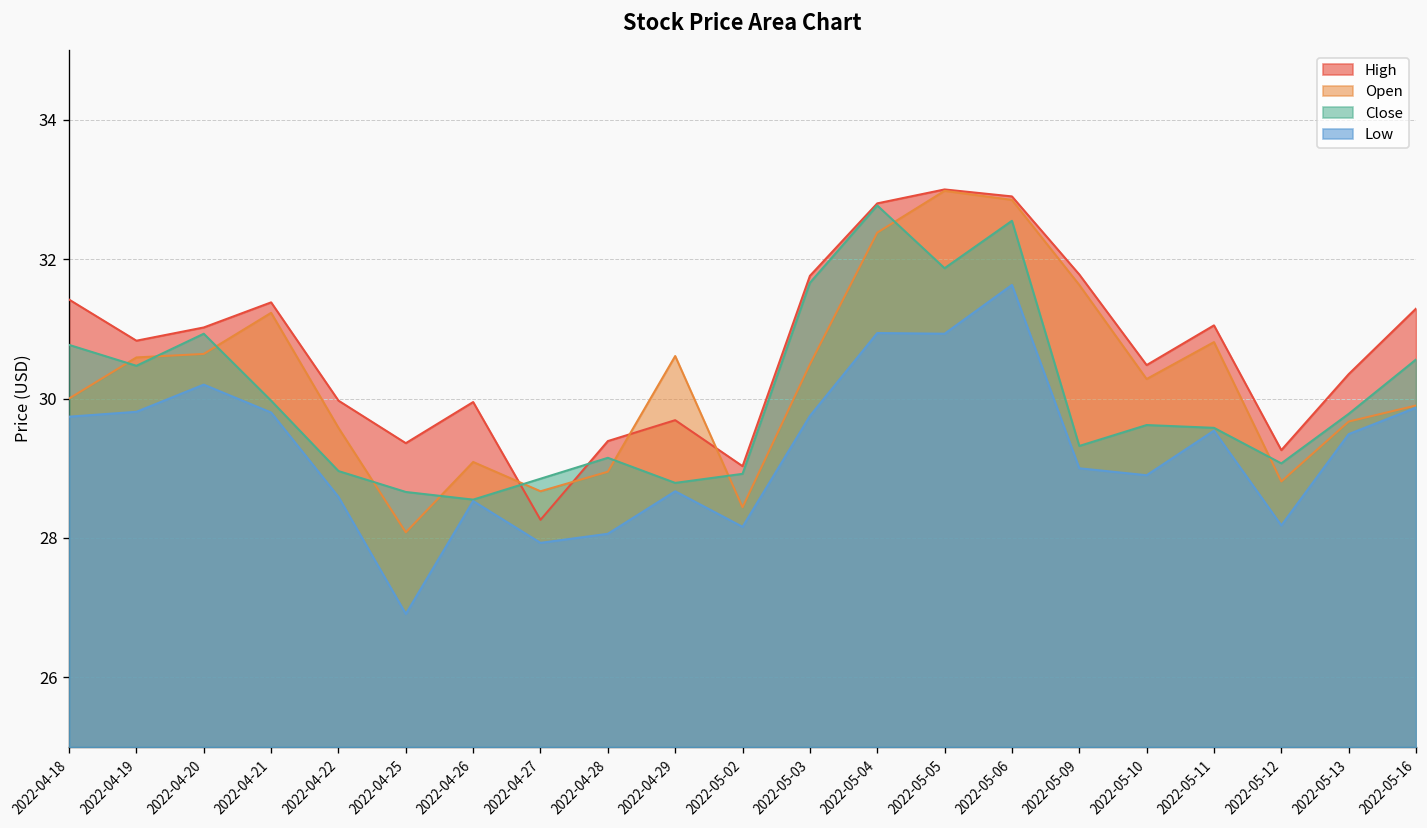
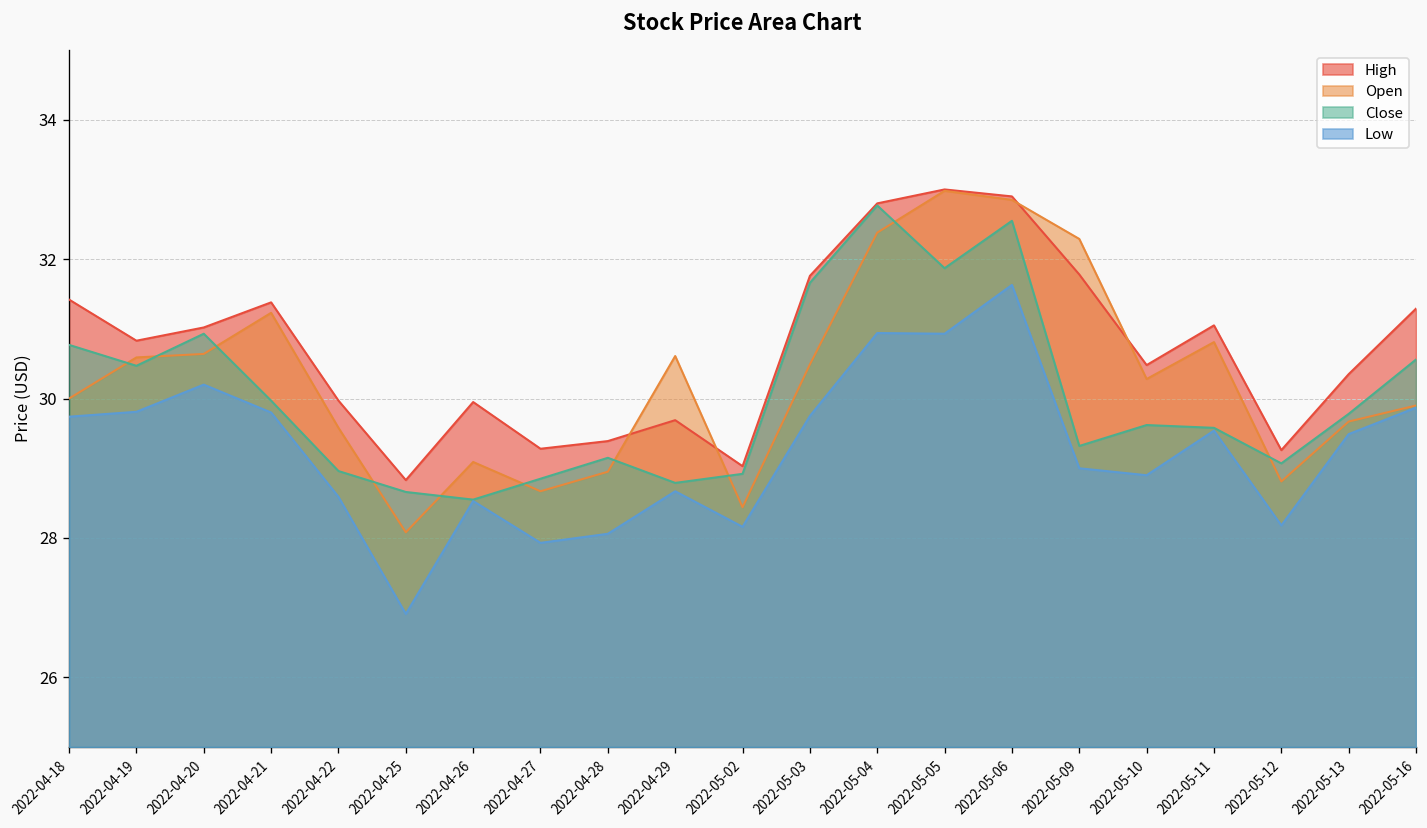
High, 2022-04-25: 29.4 -> 28.8
High, 2022-04-27: 28.3 -> 29.3
Open, 2022-05-09: 31.6 -> 32.3
